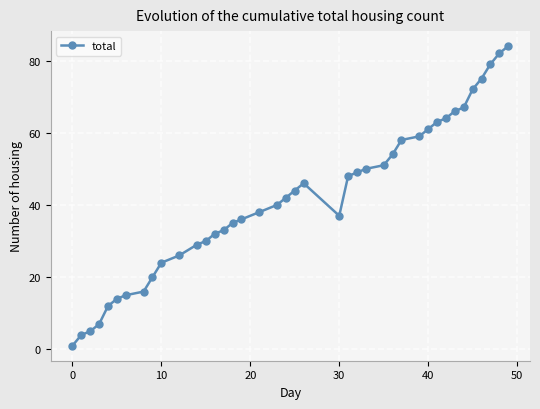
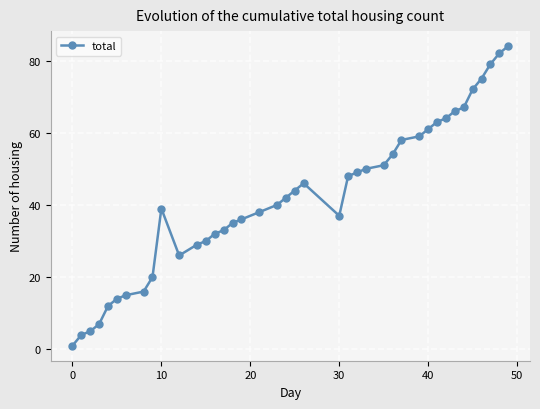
10: 24 -> 39
